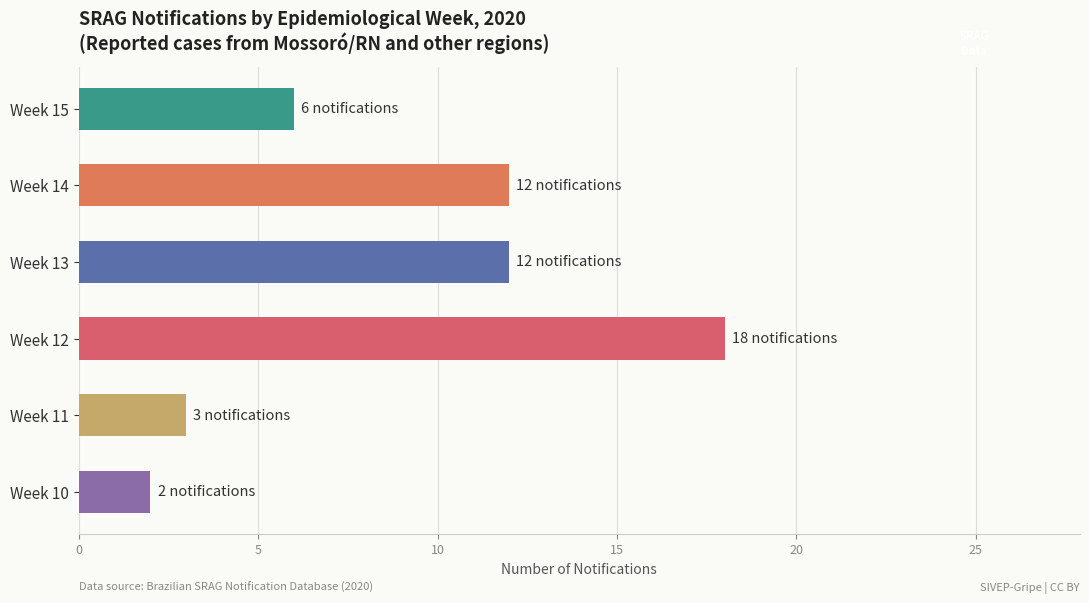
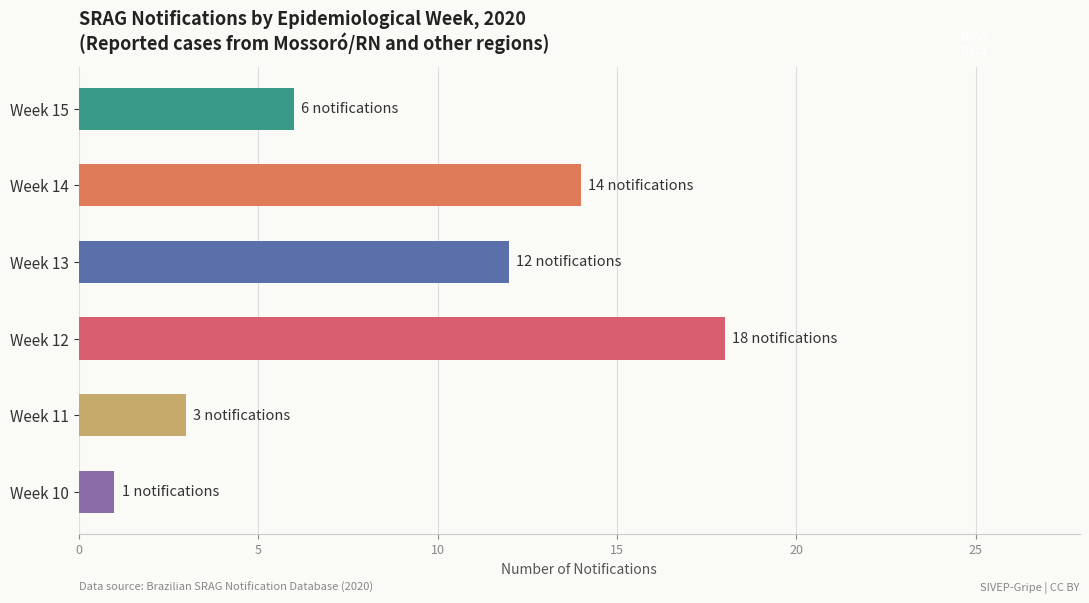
Week 14: 12 -> 14
Week 10: 2 -> 1
